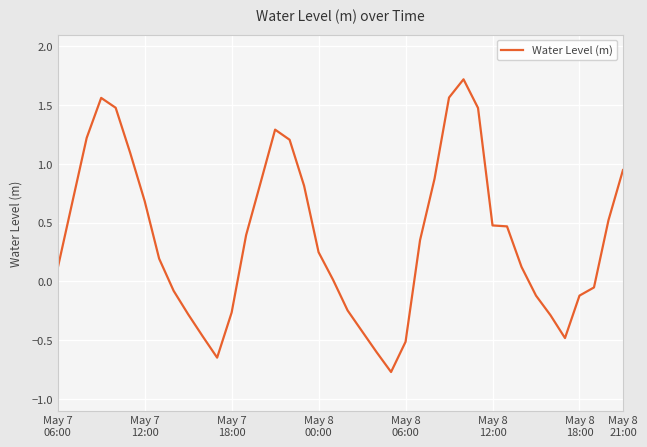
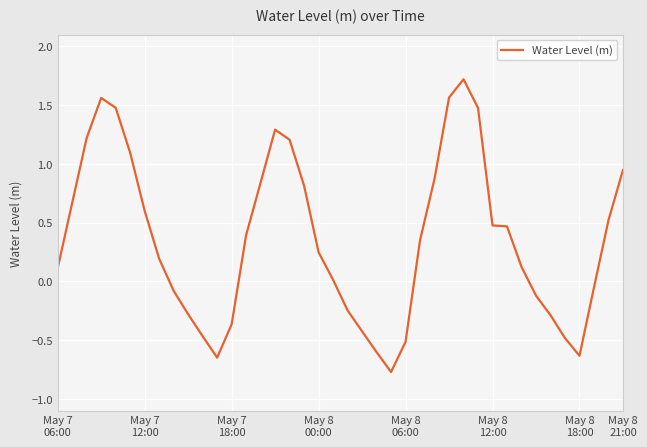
May 7 12:00: 0.68 -> 0.60
May 7 18:00: -0.27 -> -0.37
May 8 18:00: -0.12 -> -0.63
